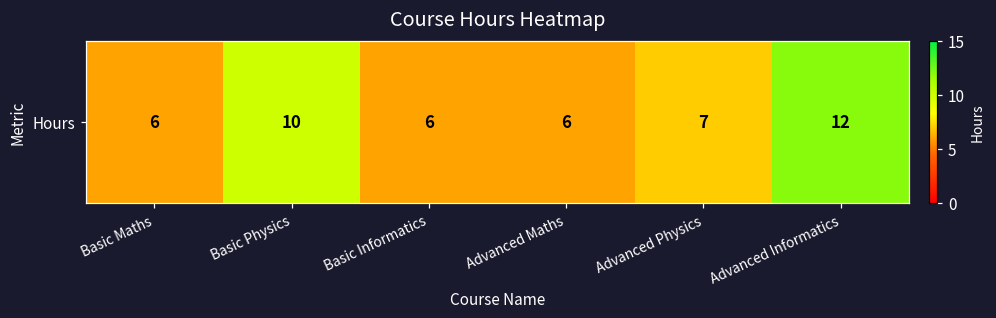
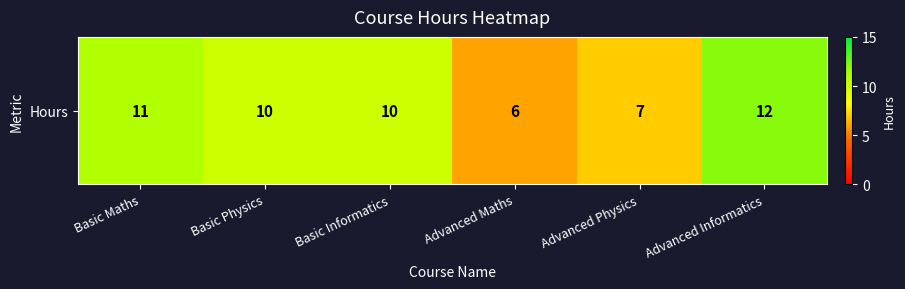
Hours, Basic Maths: 6 -> 11
Hours, Basic Informatics: 6 -> 10
